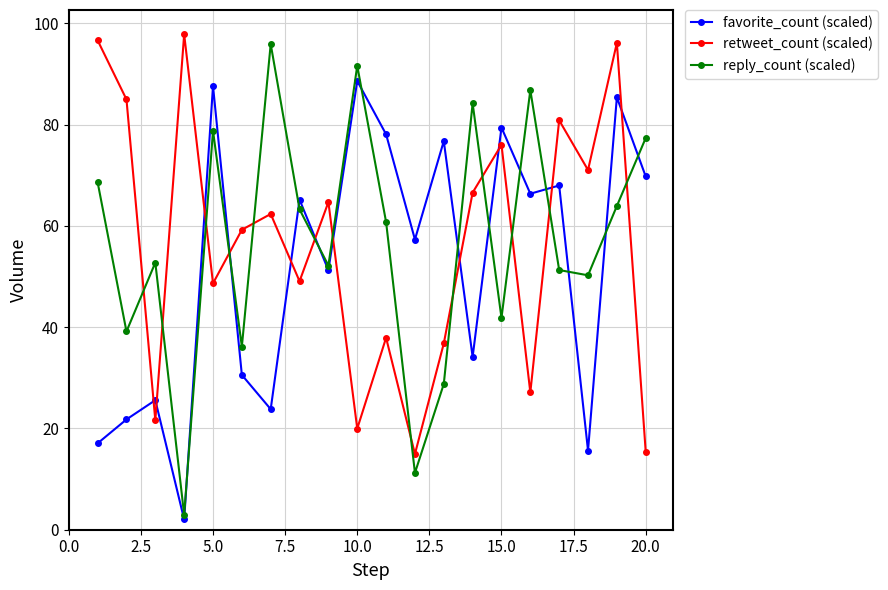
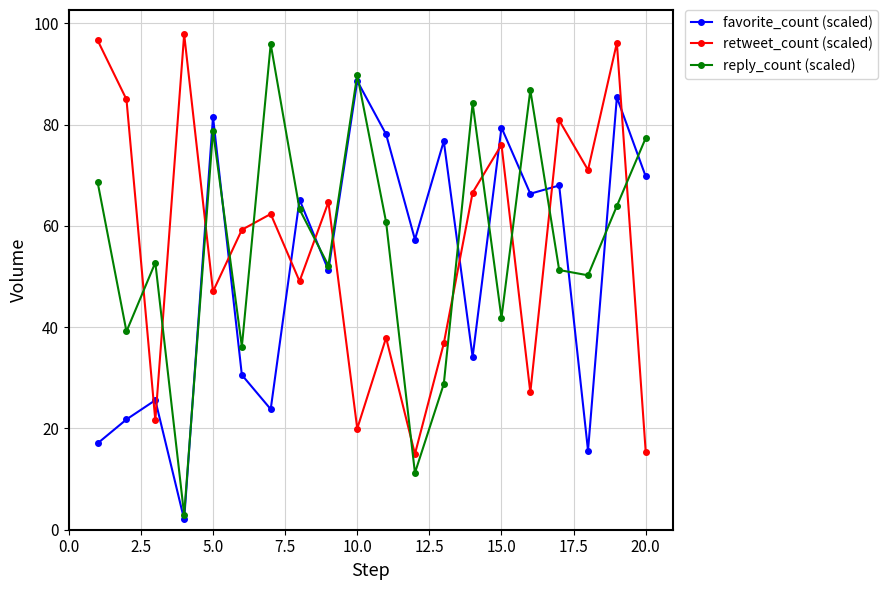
favorite_count (scaled), 5.0: 88 -> 82
retweet_count (scaled), 5.0: 49 -> 47
reply_count (scaled), 10.0: 92 -> 90
